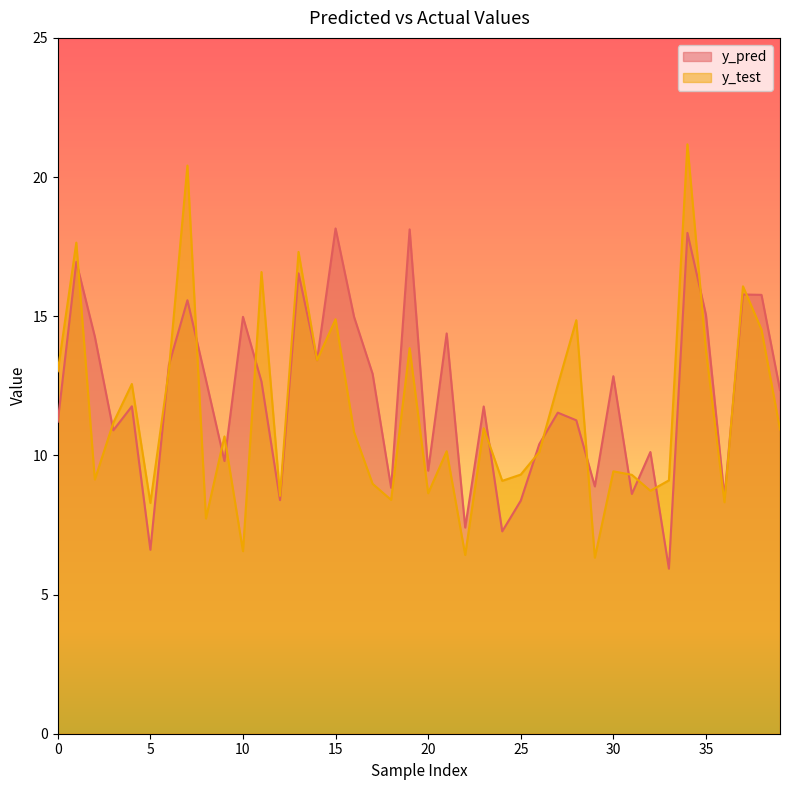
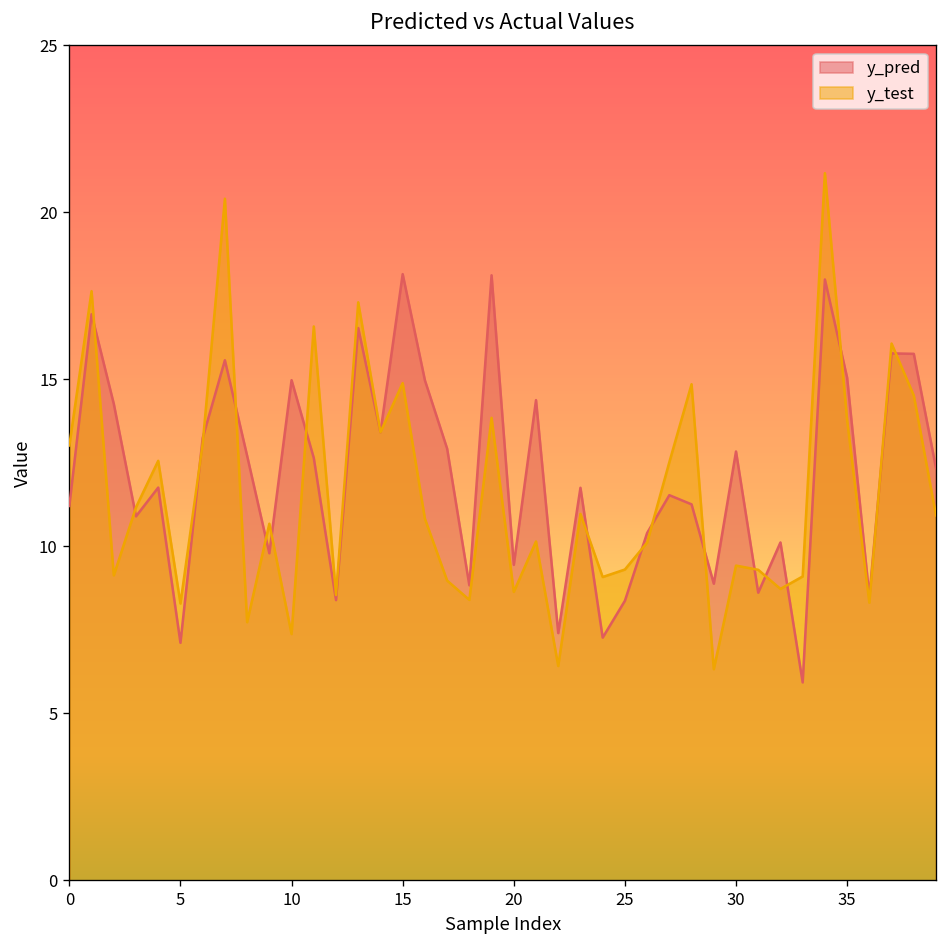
y_pred, 5: 6.6 -> 7.1
y_test, 10: 6.6 -> 7.4
